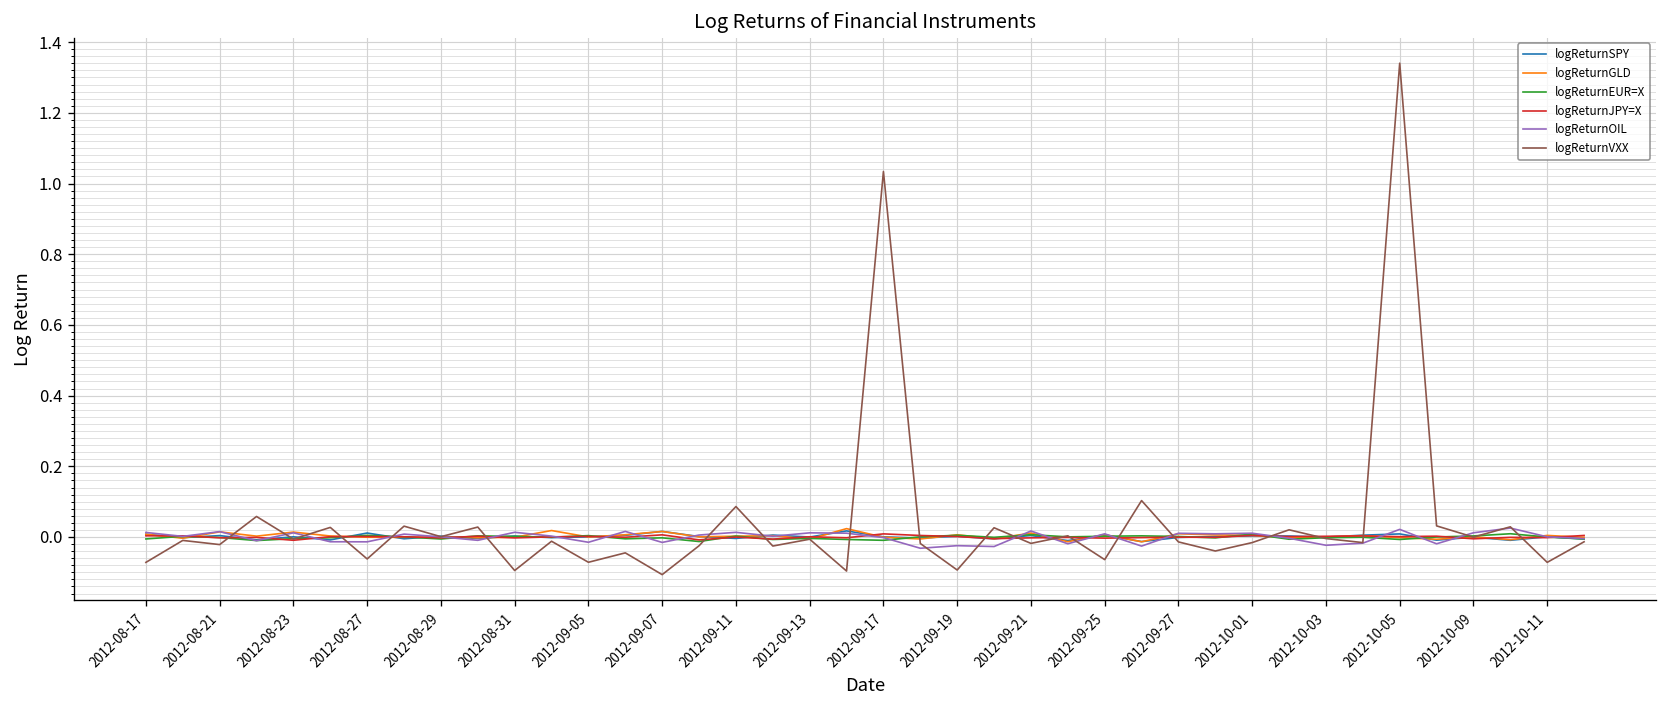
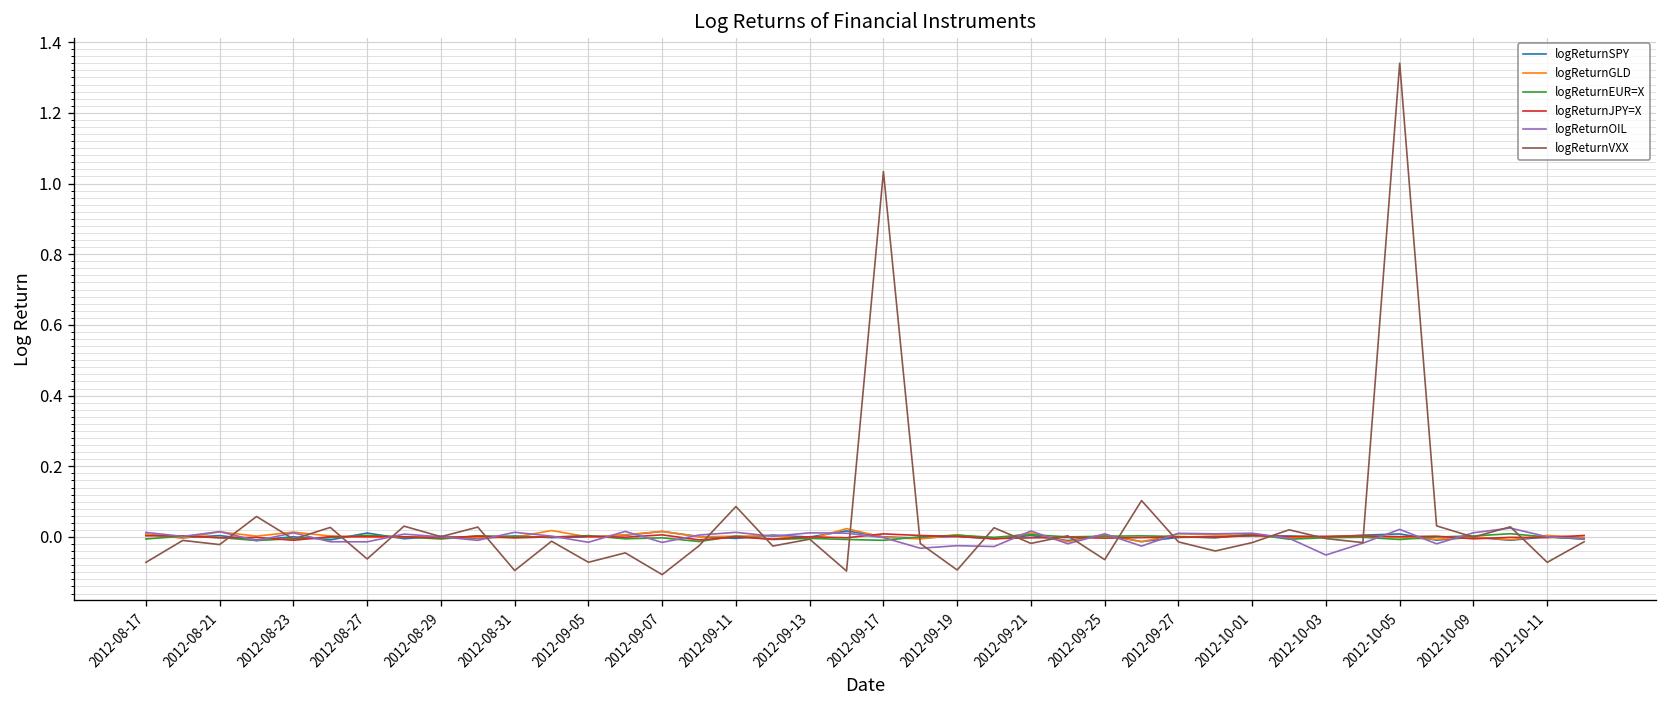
logReturnOIL, 2012-10-03: -0.02 -> -0.05
